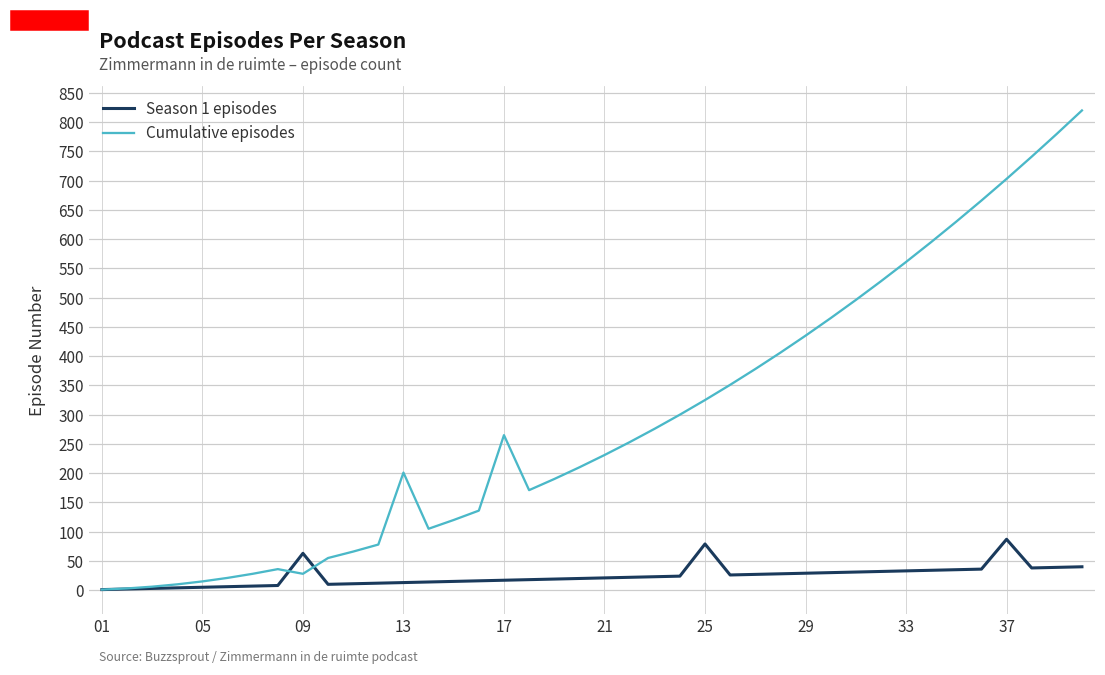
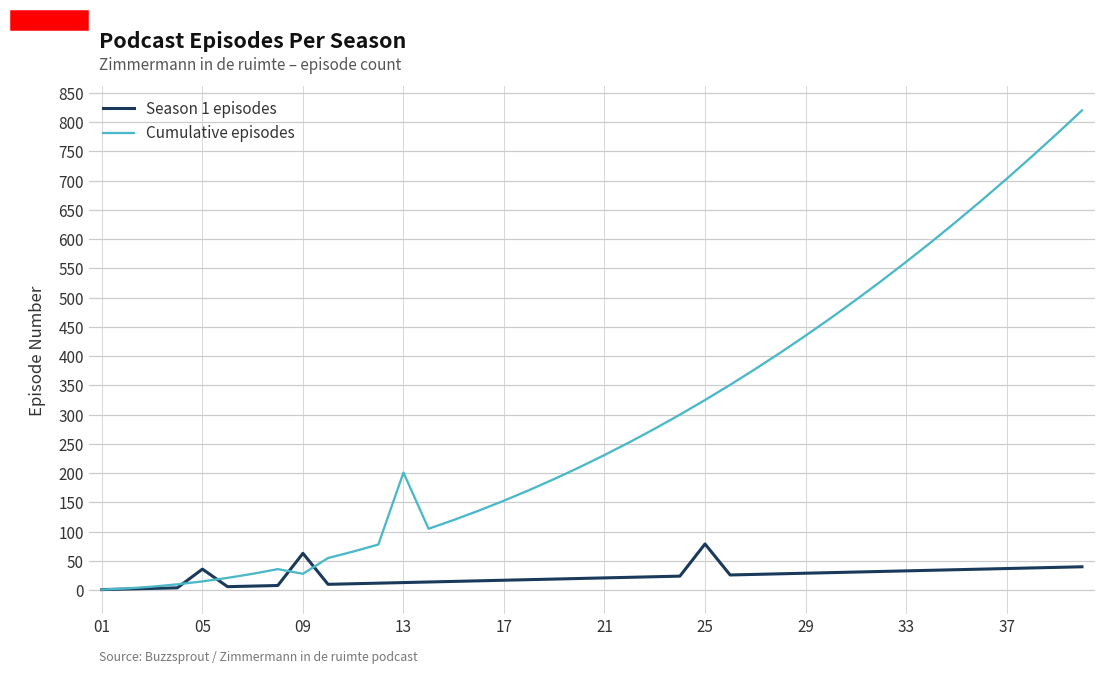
Season 1 episodes, 05: 10 -> 40
Cumulative episodes, 17: 270 -> 150
Season 1 episodes, 37: 90 -> 40
